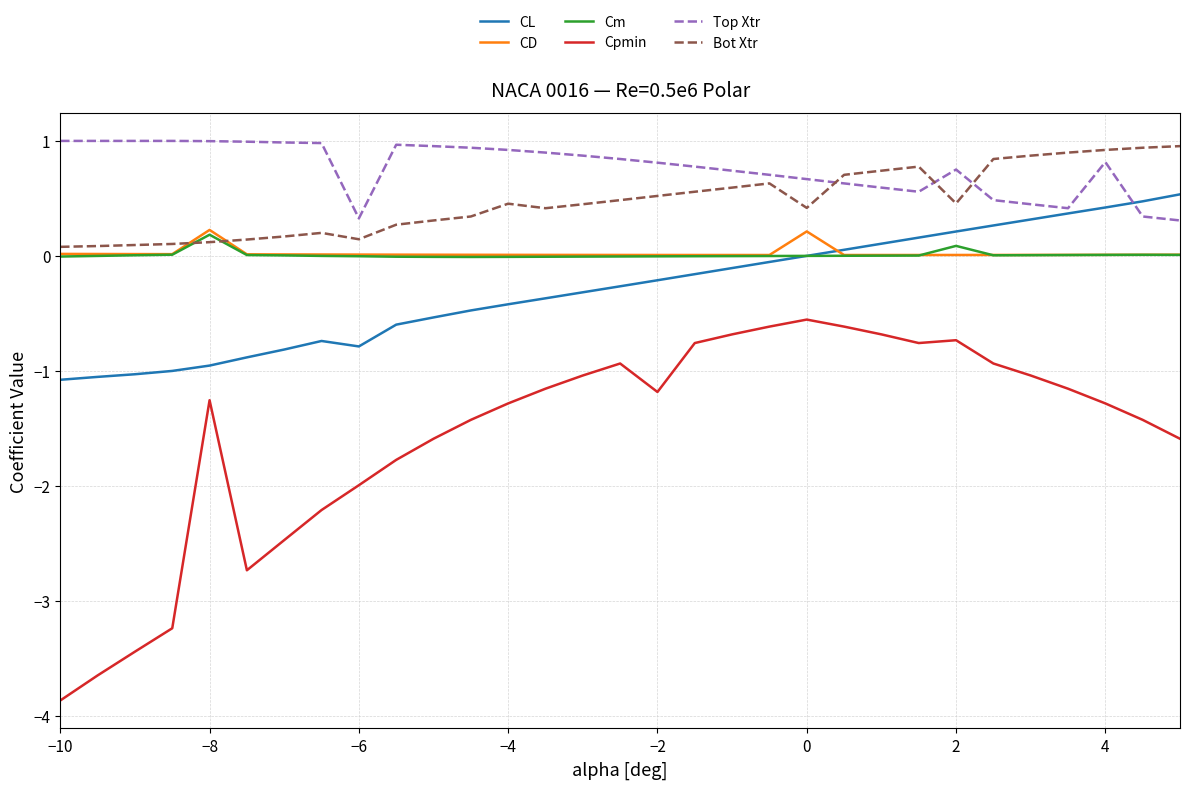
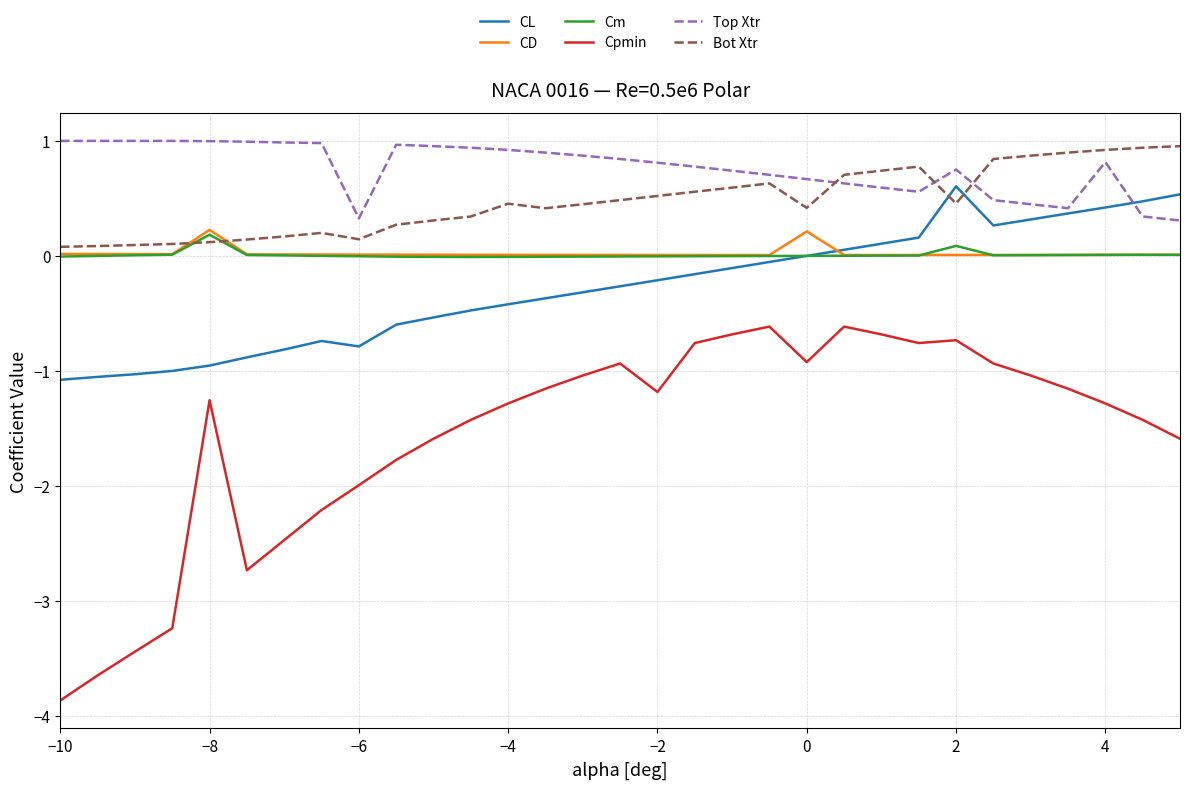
Cpmin, 0: -0.55 -> -0.92
CL, 2: 0.21 -> 0.61
